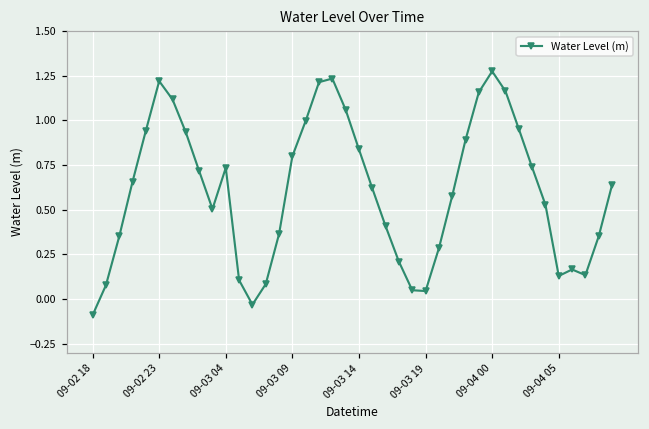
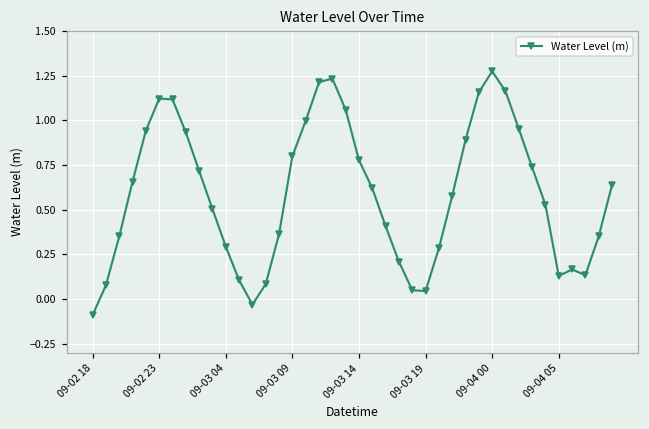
09-02 23: 1.22 -> 1.12
09-03 04: 0.73 -> 0.29
09-03 14: 0.84 -> 0.78
